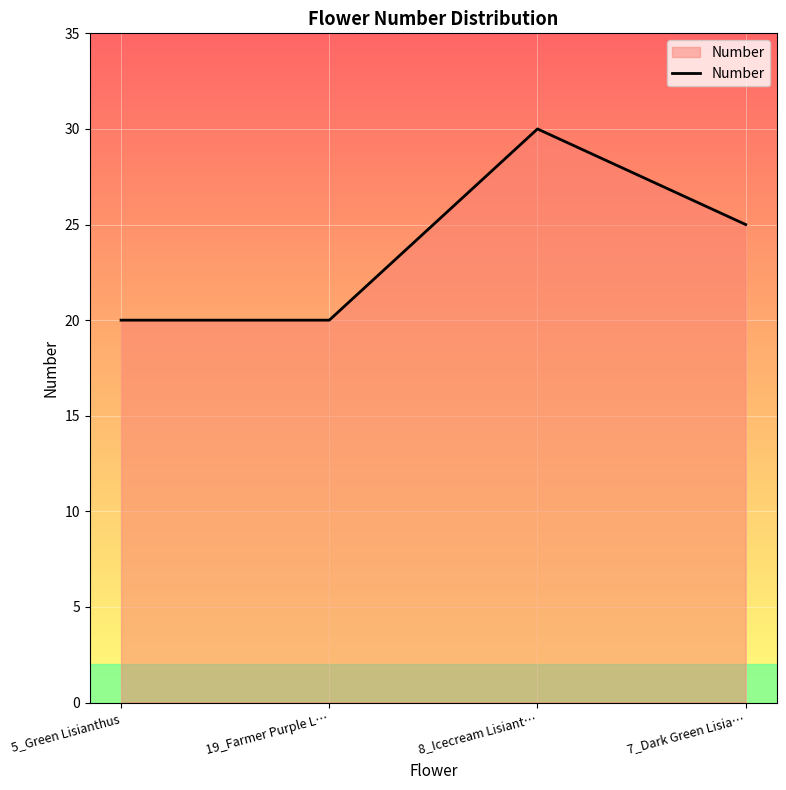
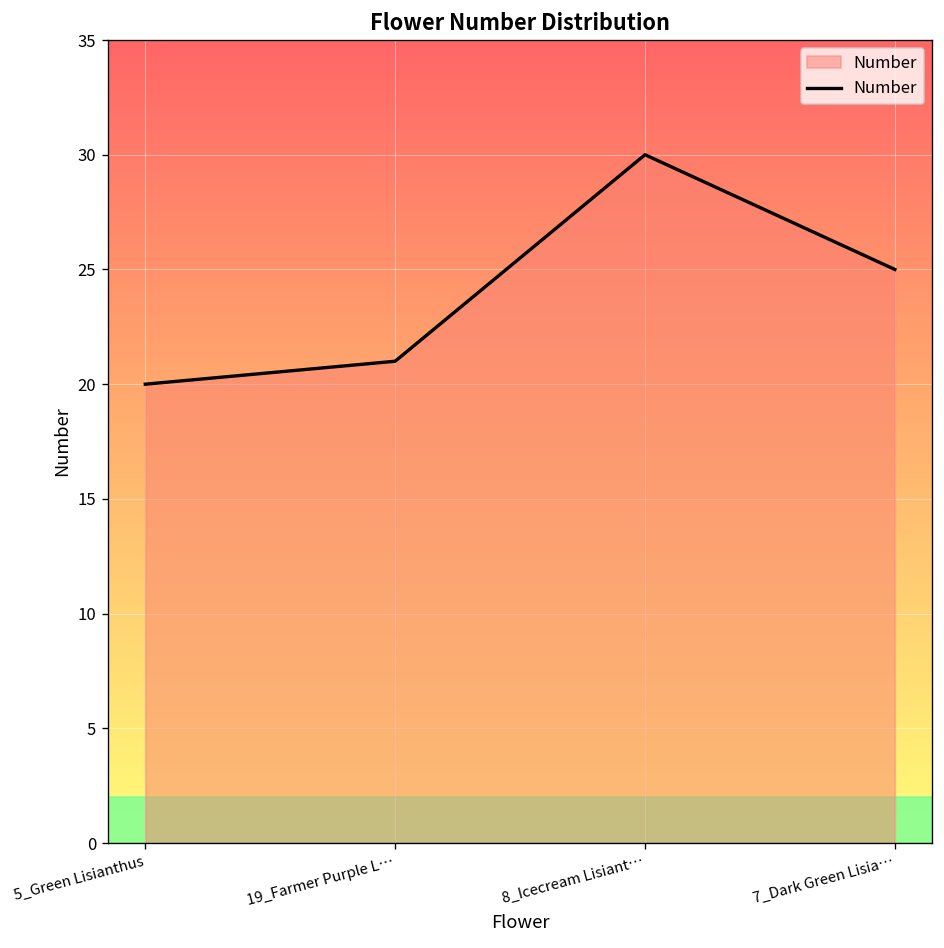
19_Farmer Purple L…: 20 -> 21
